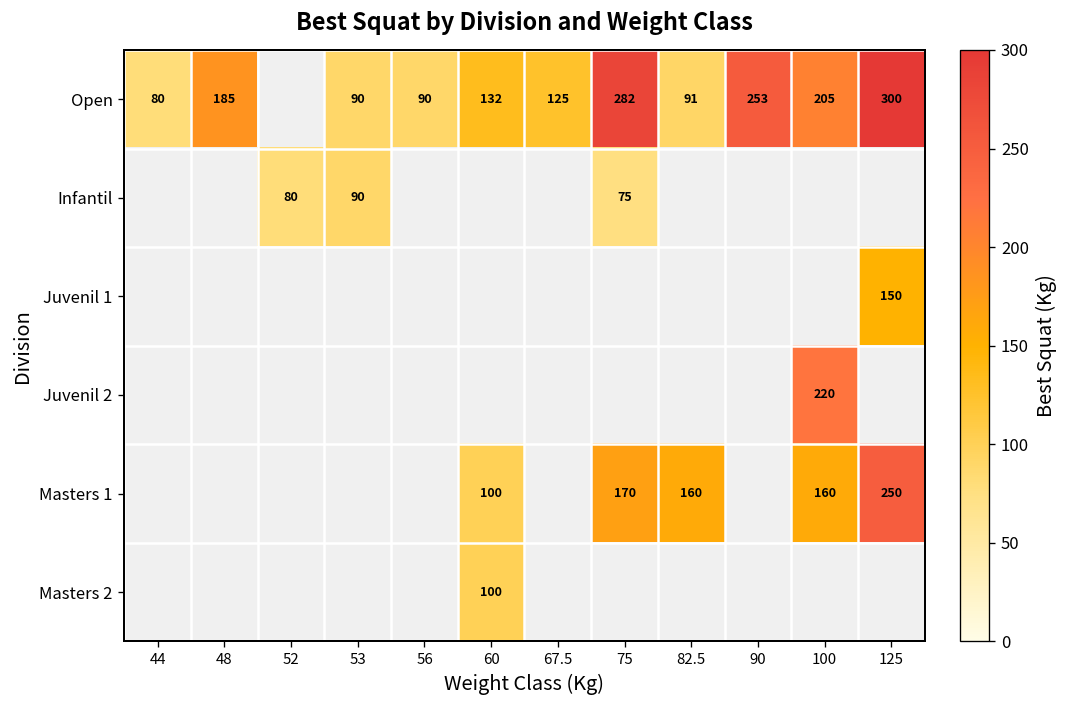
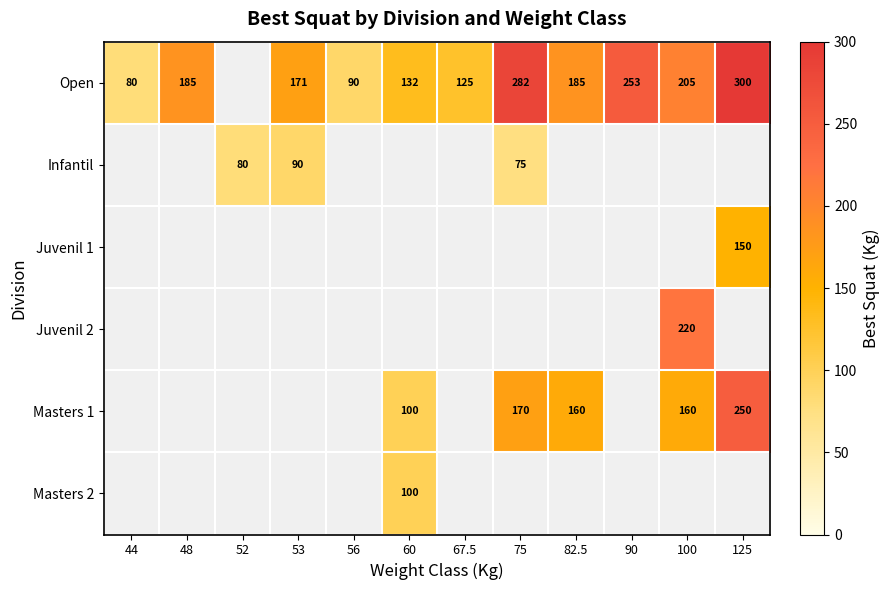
Open, 53: 90 -> 171
Open, 82.5: 91 -> 185
